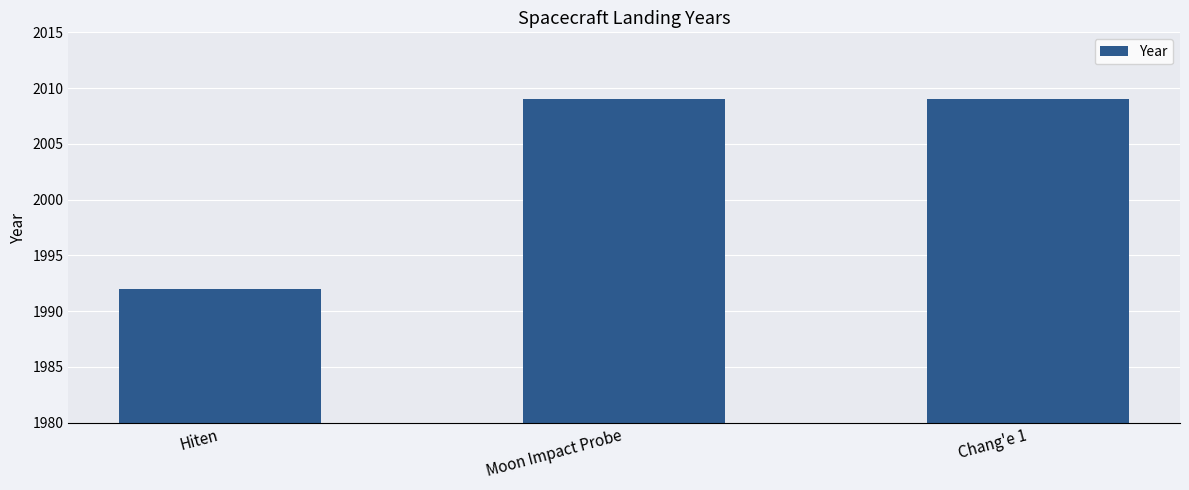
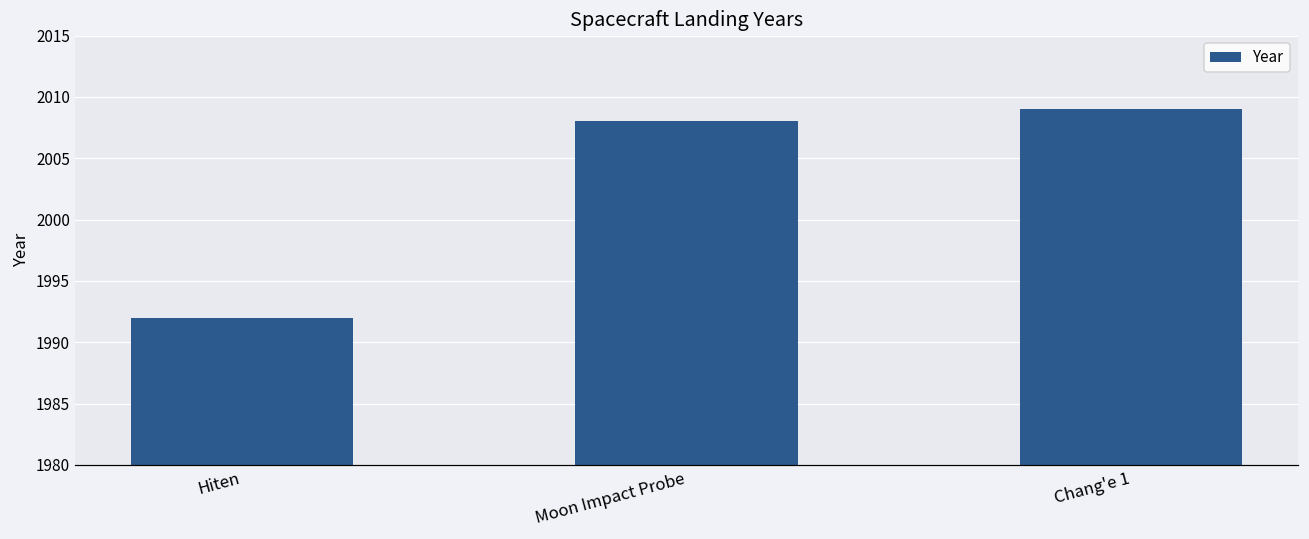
Moon Impact Probe: 2009 -> 2008
